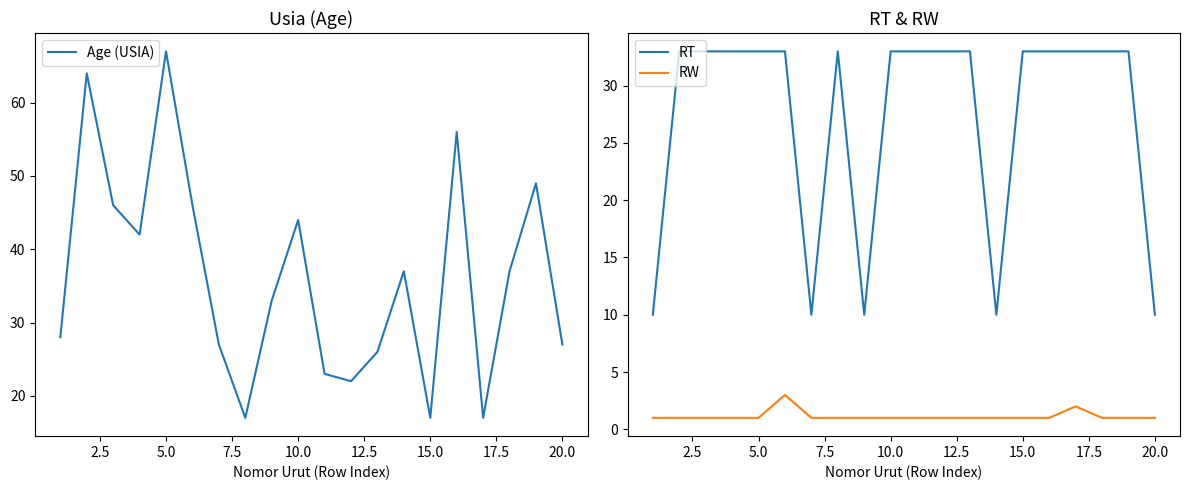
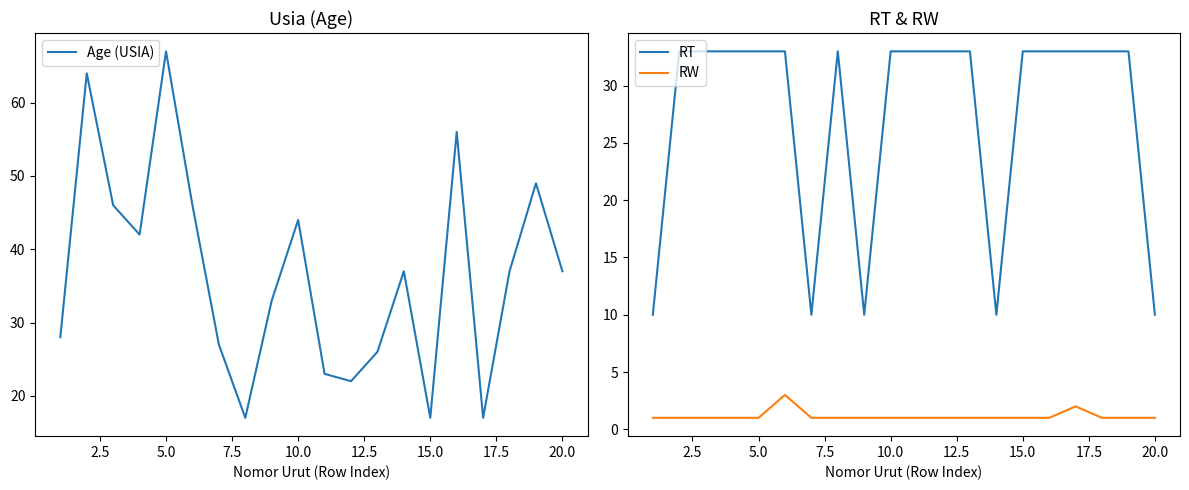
Usia (Age), 20.0: 27 -> 37
